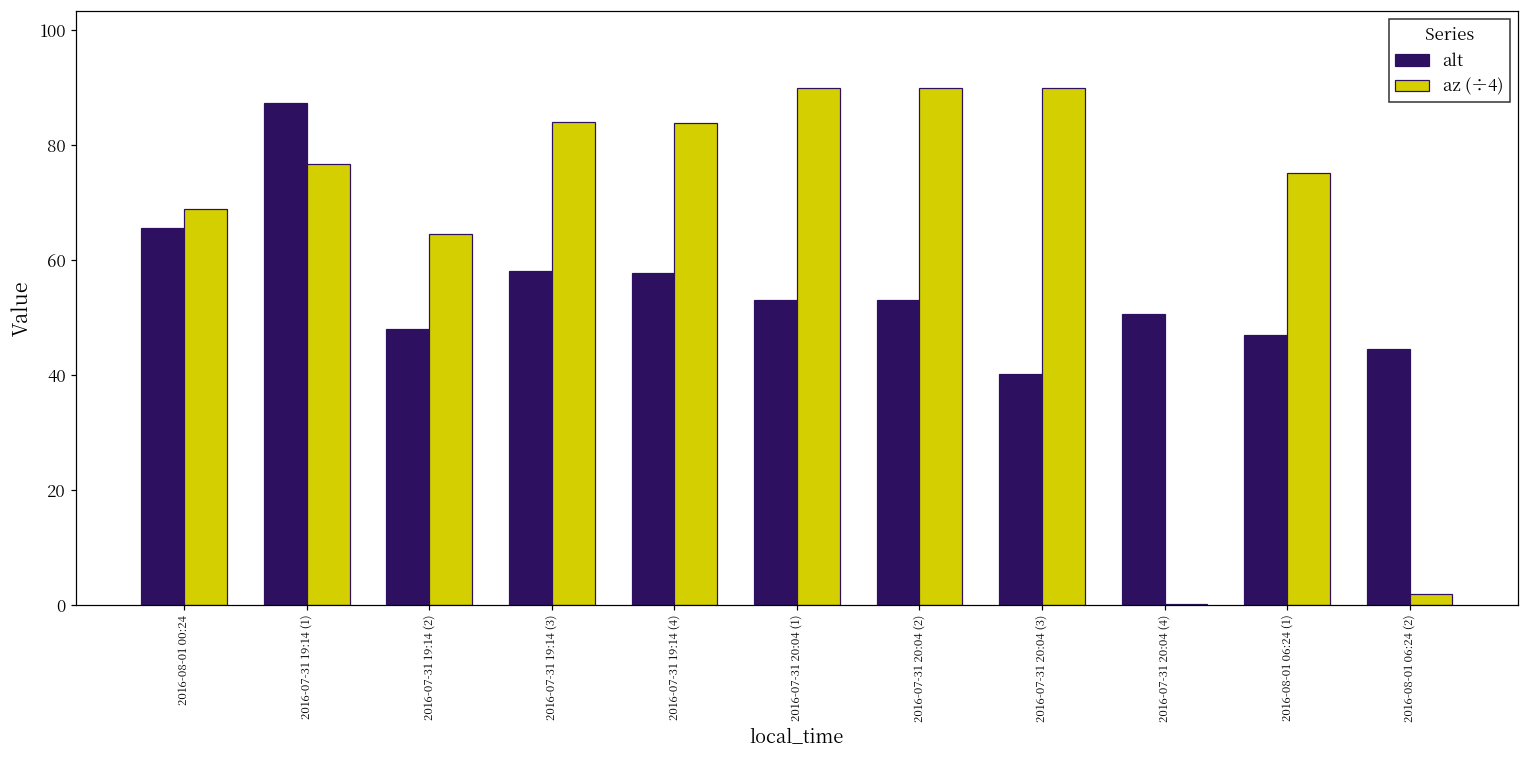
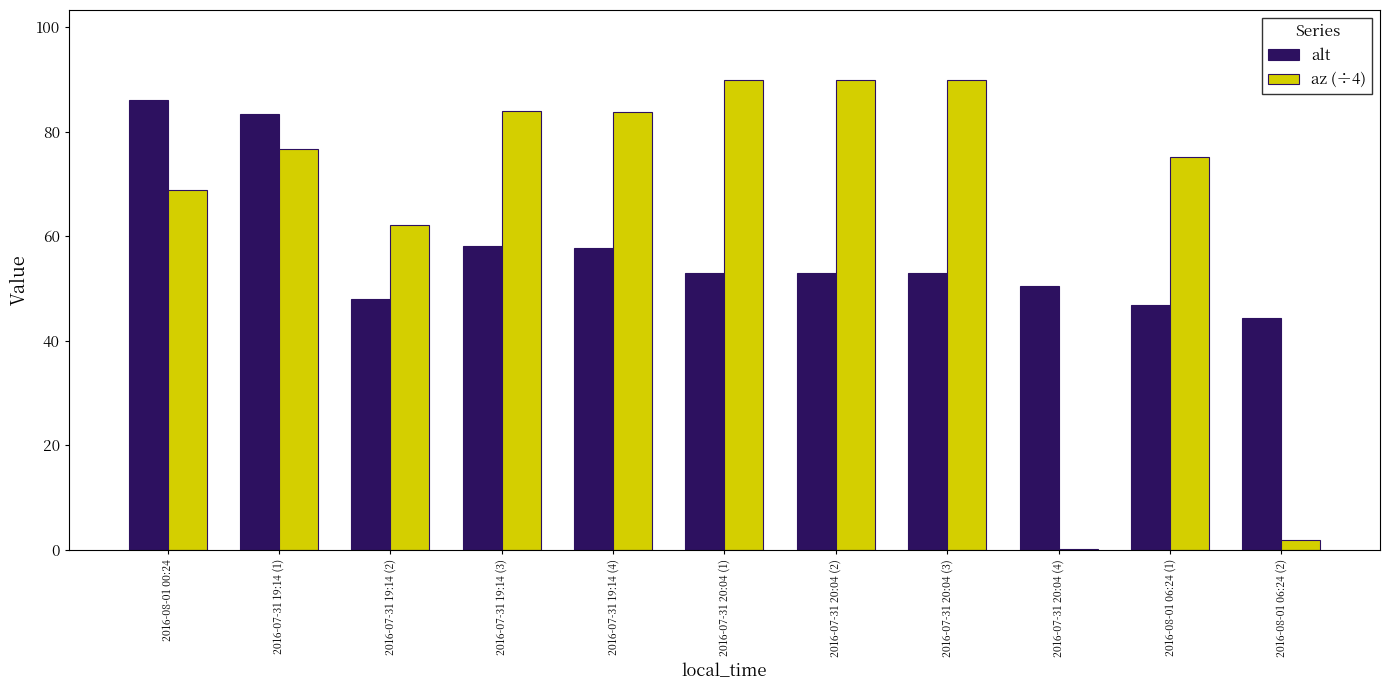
alt, 2016-08-01 00:24: 66 -> 86
alt, 2016-07-31 19:14 (1): 87 -> 83
az (÷4), 2016-07-31 19:14 (2): 65 -> 62
alt, 2016-07-31 20:04 (3): 40 -> 53
